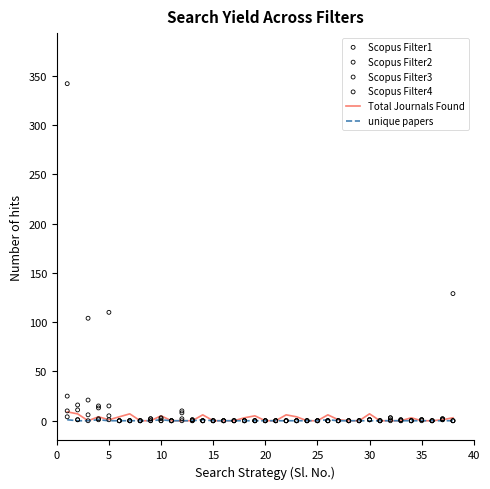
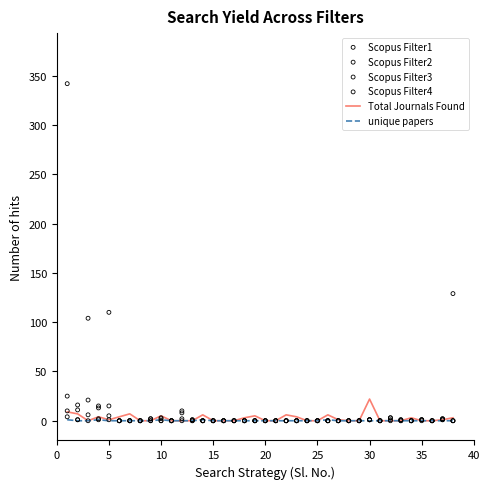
Total Journals Found, 30: 10 -> 20
